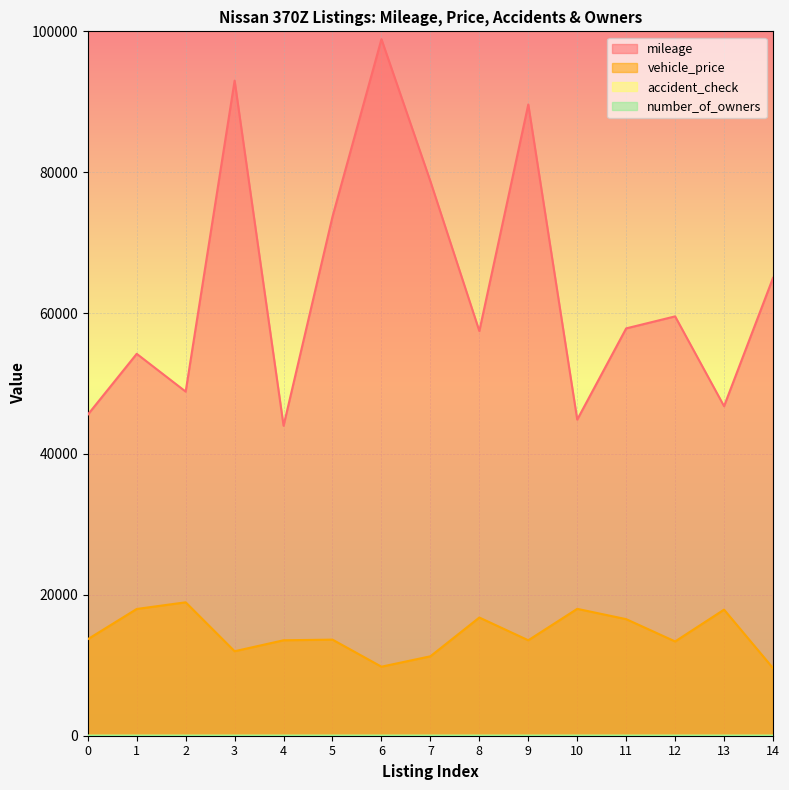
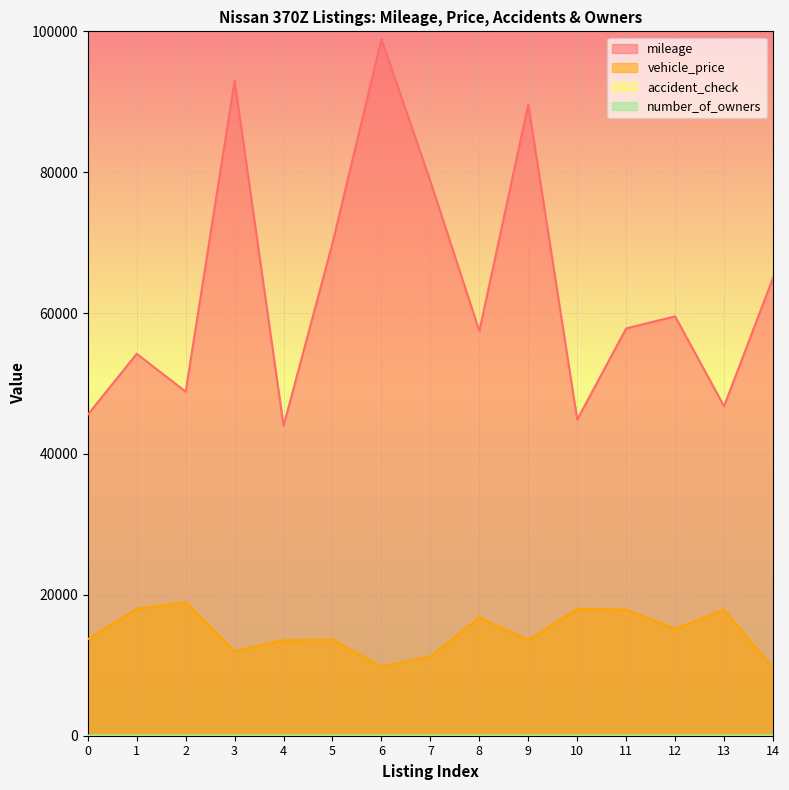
mileage, 5: 74000 -> 70000
vehicle_price, 11: 17000 -> 18000
vehicle_price, 12: 13000 -> 15000
